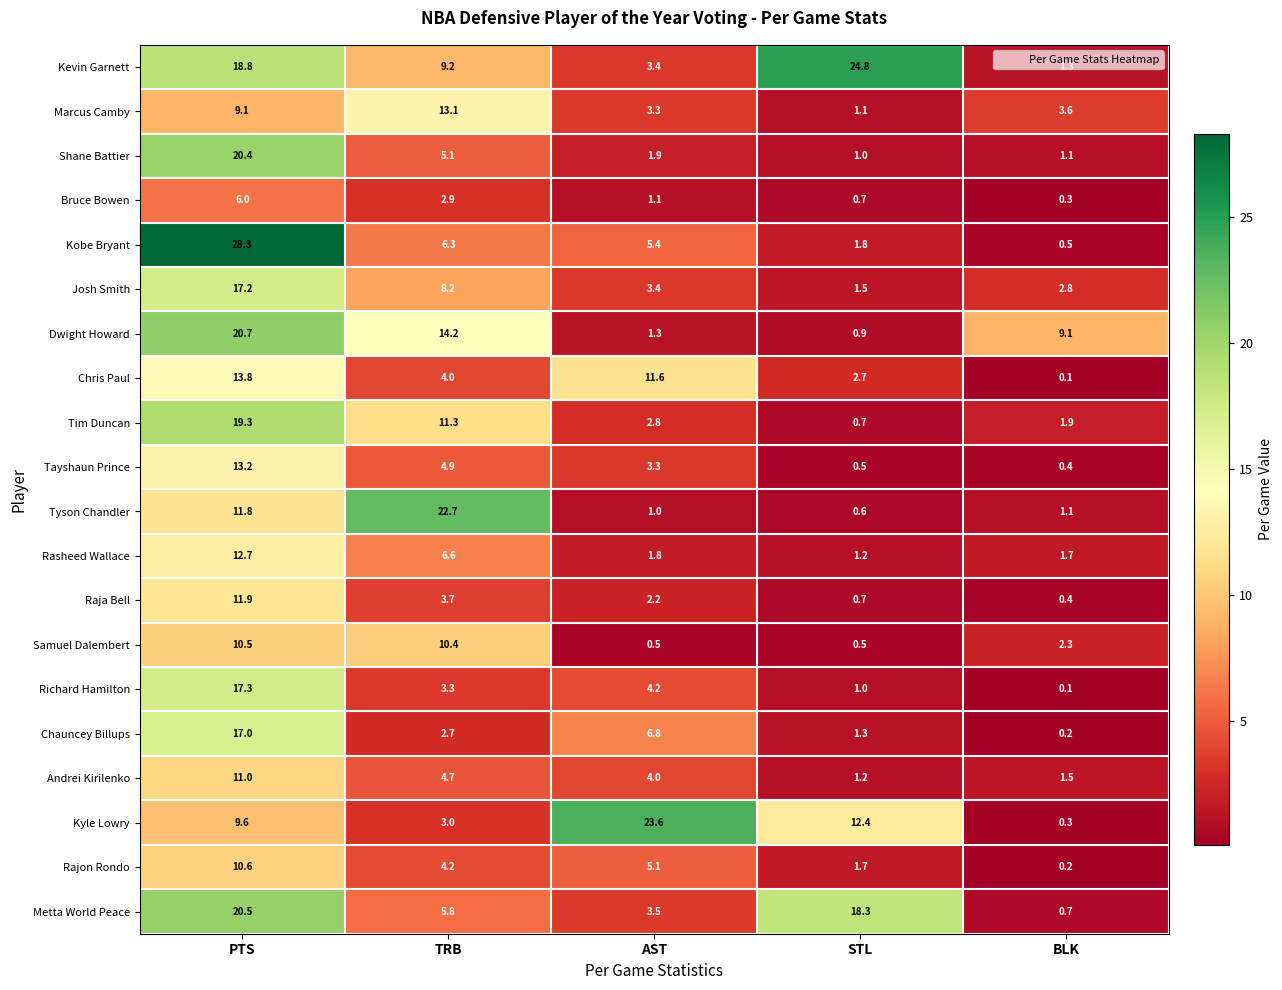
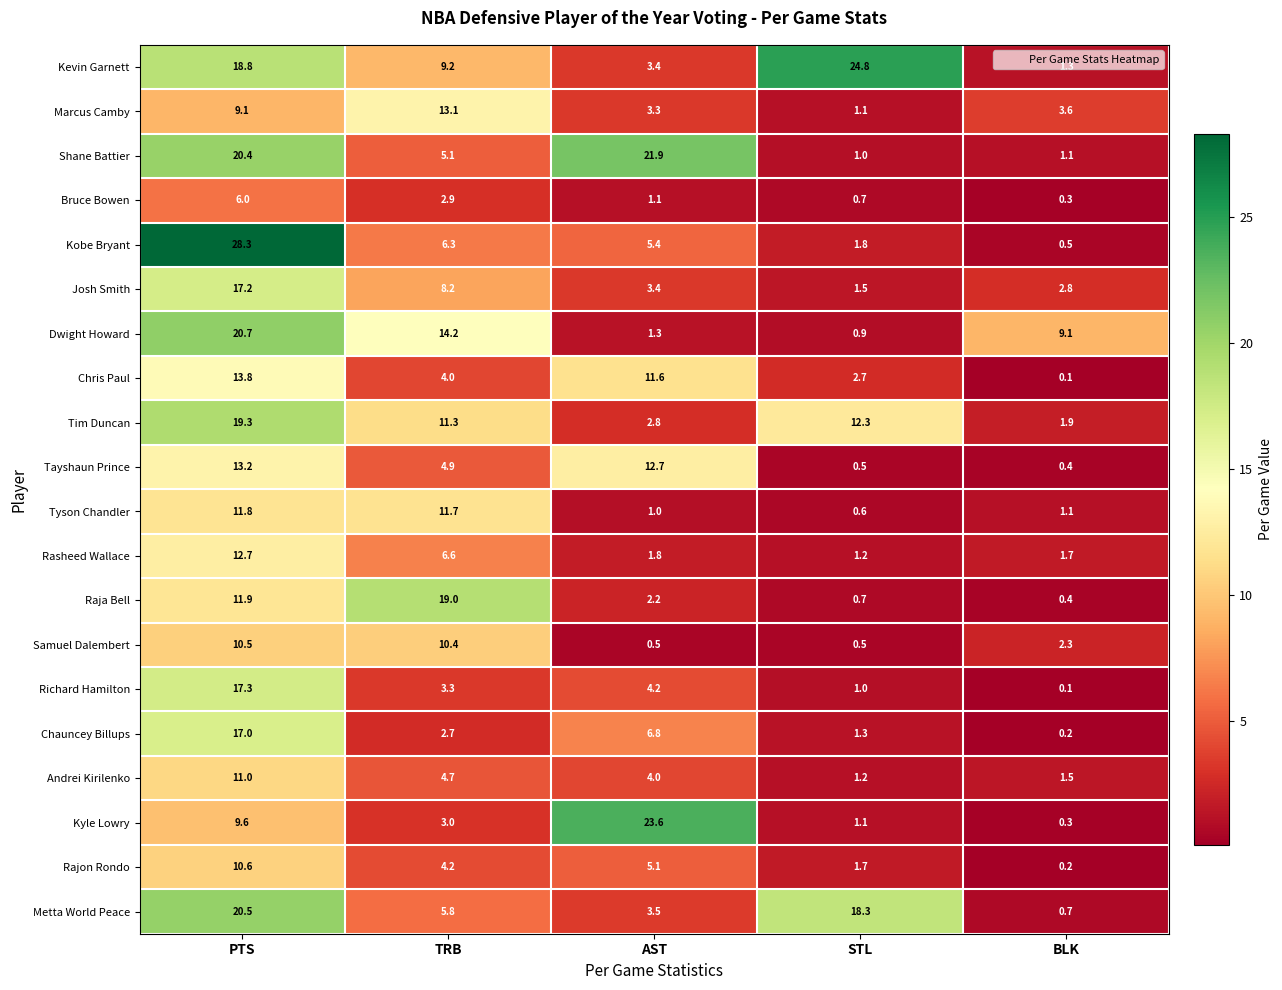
Shane Battier, AST: 1.9 -> 21.9
Tim Duncan, STL: 0.7 -> 12.3
Tayshaun Prince, AST: 3.3 -> 12.7
Tyson Chandler, TRB: 22.7 -> 11.7
Raja Bell, TRB: 3.7 -> 19.0
Kyle Lowry, STL: 12.4 -> 1.1
